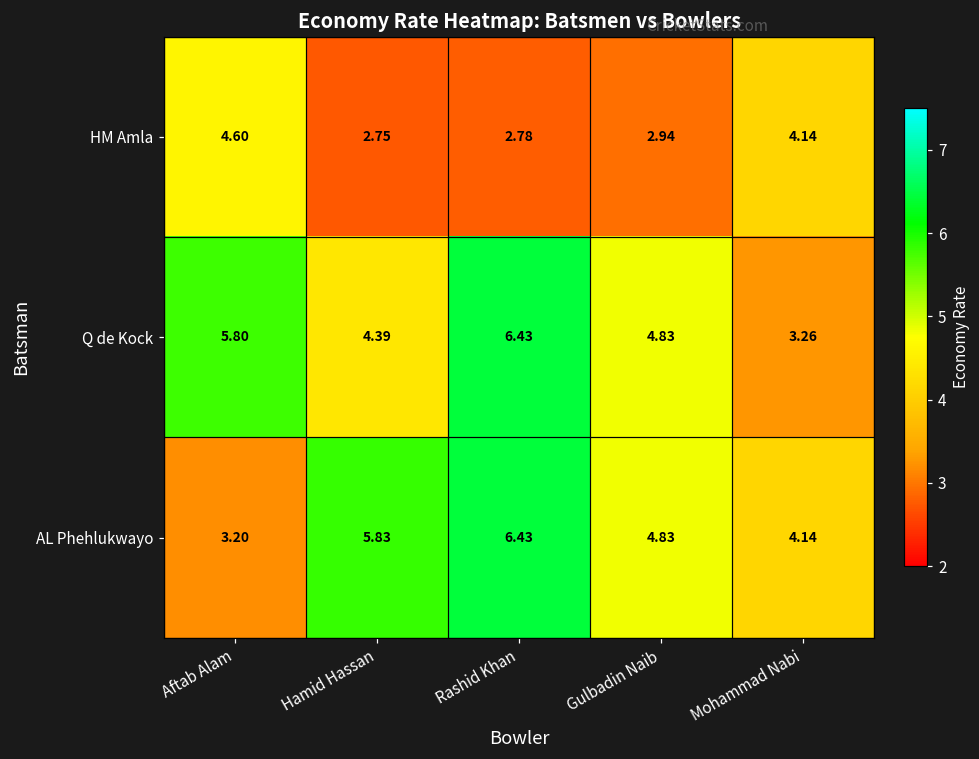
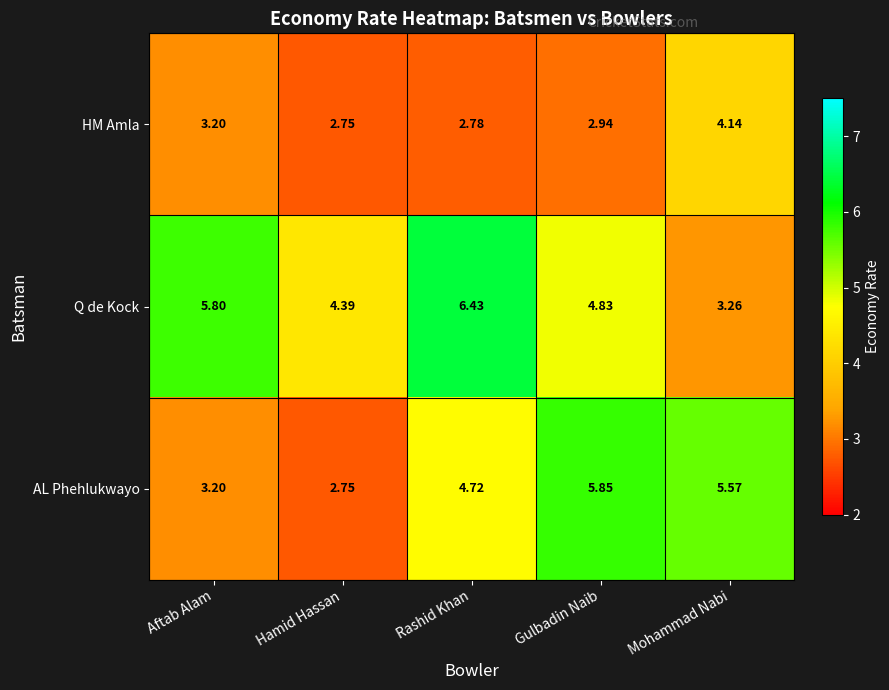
HM Amla, Aftab Alam: 4.60 -> 3.20
AL Phehlukwayo, Hamid Hassan: 5.83 -> 2.75
AL Phehlukwayo, Rashid Khan: 6.43 -> 4.72
AL Phehlukwayo, Gulbadin Naib: 4.83 -> 5.85
AL Phehlukwayo, Mohammad Nabi: 4.14 -> 5.57
